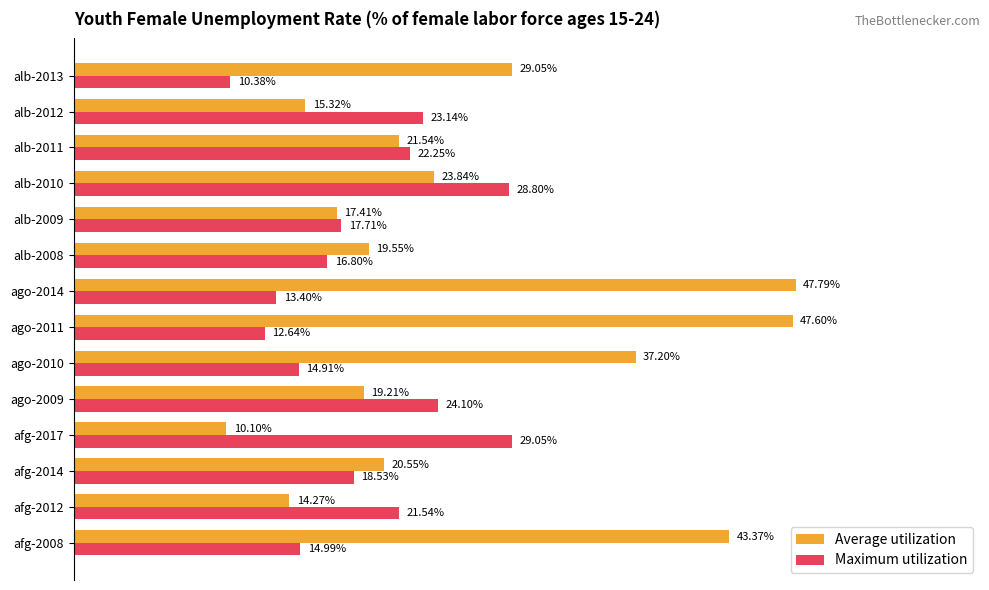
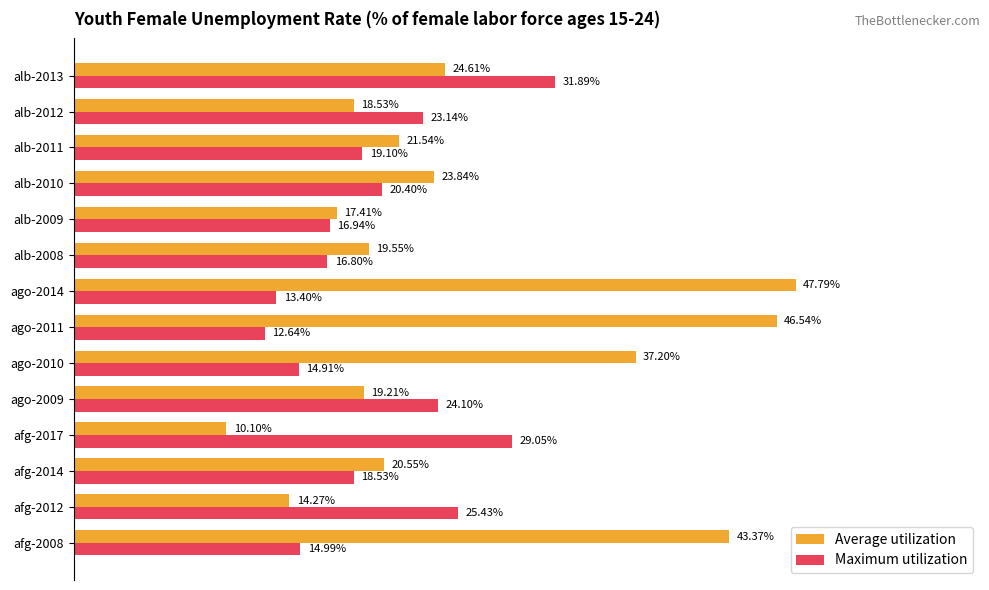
Average utilization, alb-2013: 29.05% -> 24.61%
Maximum utilization, alb-2013: 10.38% -> 31.89%
Average utilization, alb-2012: 15.32% -> 18.53%
Maximum utilization, alb-2011: 22.25% -> 19.10%
Maximum utilization, alb-2010: 28.80% -> 20.40%
Maximum utilization, alb-2009: 17.71% -> 16.94%
Average utilization, ago-2011: 47.60% -> 46.54%
Maximum utilization, afg-2012: 21.54% -> 25.43%
